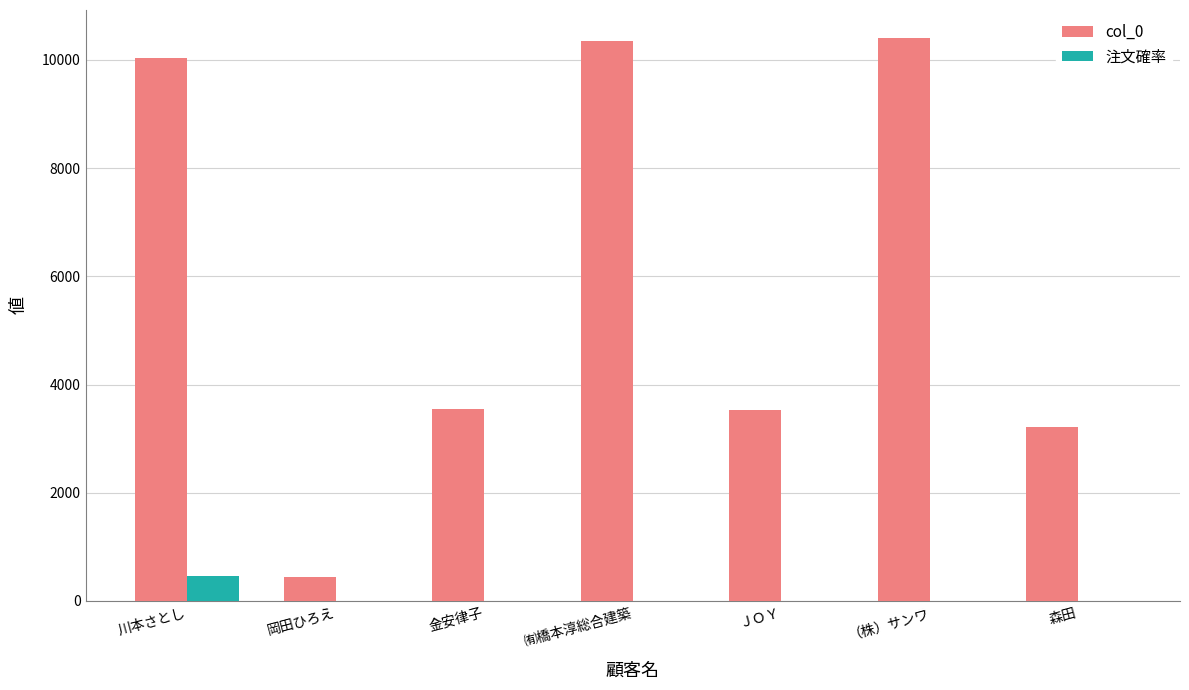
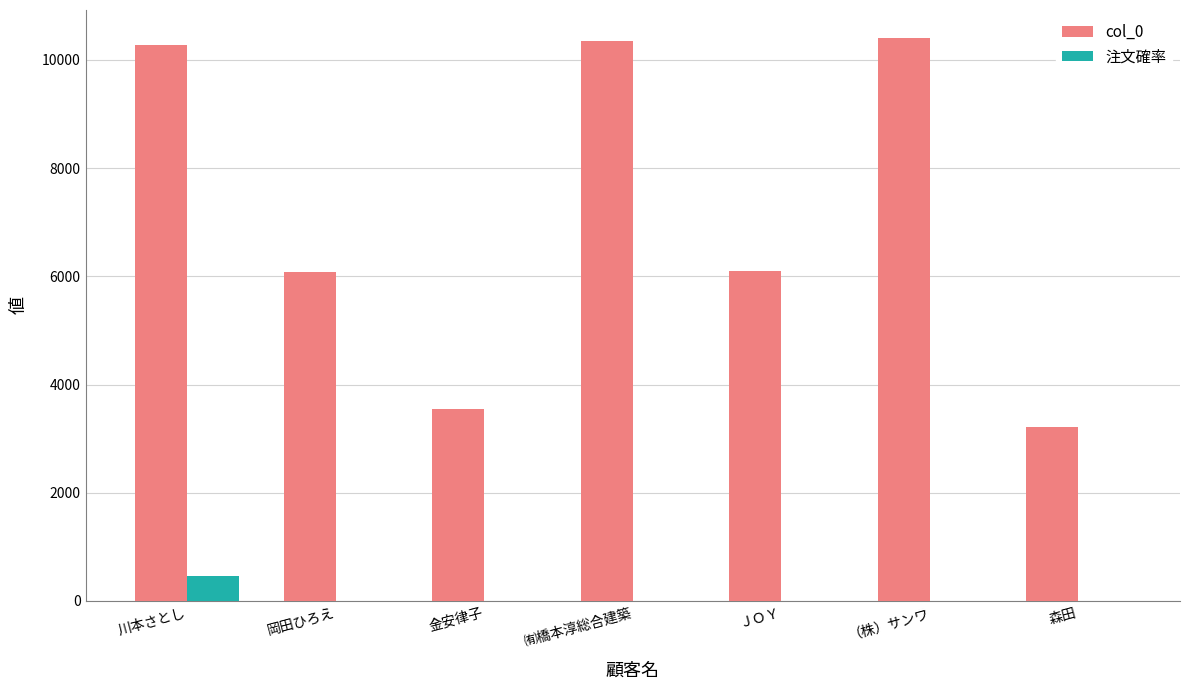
col_0, 川本さとし: 10000 -> 10300
col_0, 岡田ひろえ: 400 -> 6100
col_0, ＪＯＹ: 3500 -> 6100
